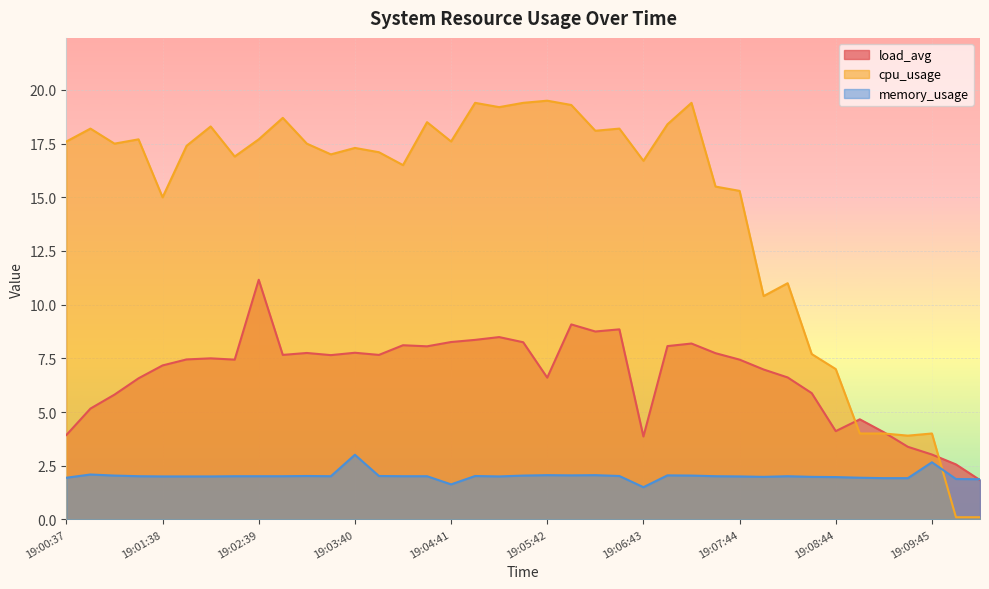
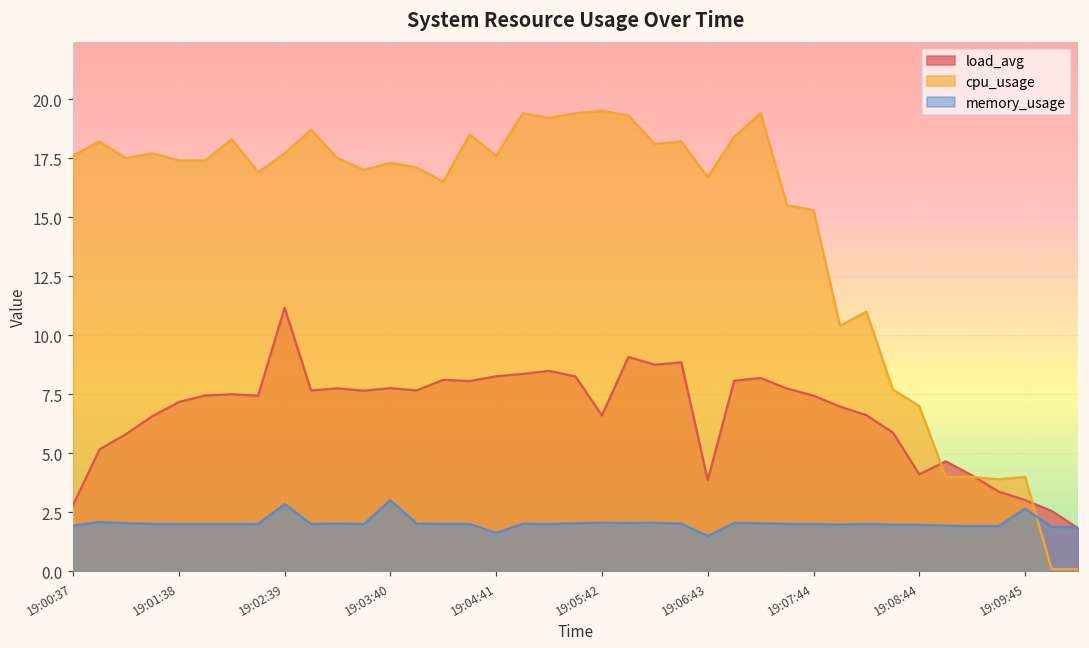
load_avg, 19:00:37: 3.9 -> 2.8
cpu_usage, 19:01:38: 15.0 -> 17.4
memory_usage, 19:02:39: 2.0 -> 2.9
